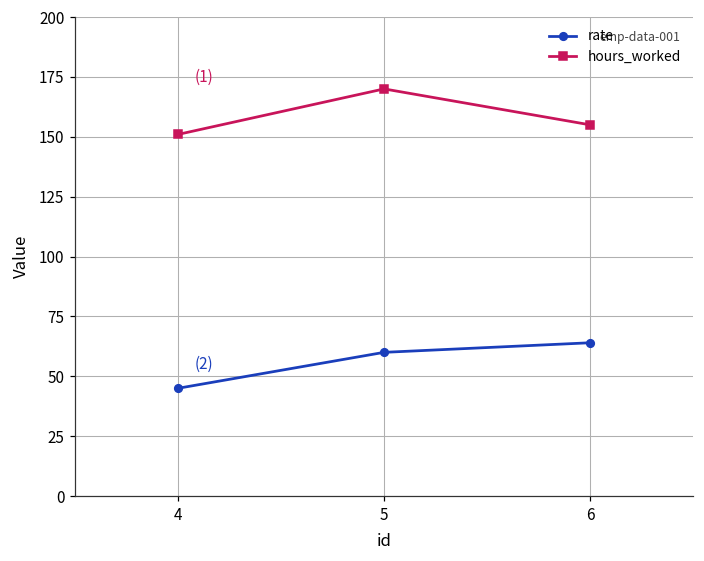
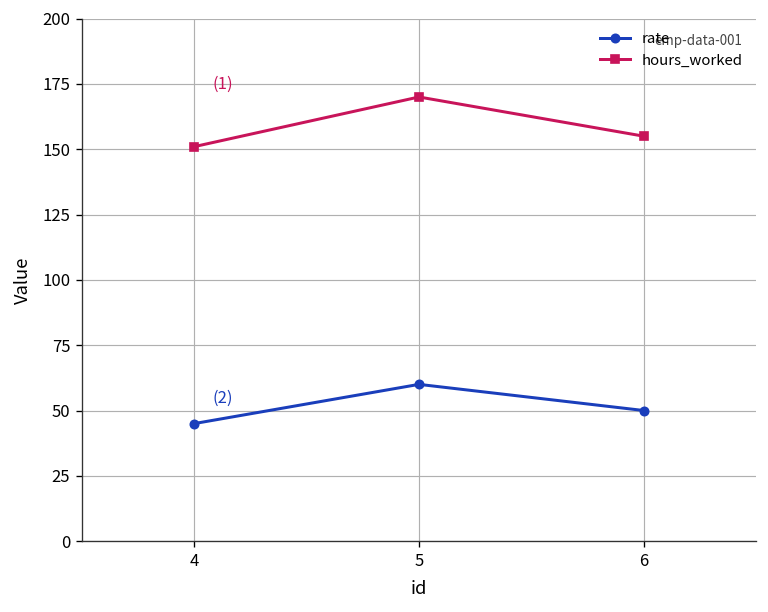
rate, 6: 64 -> 50
